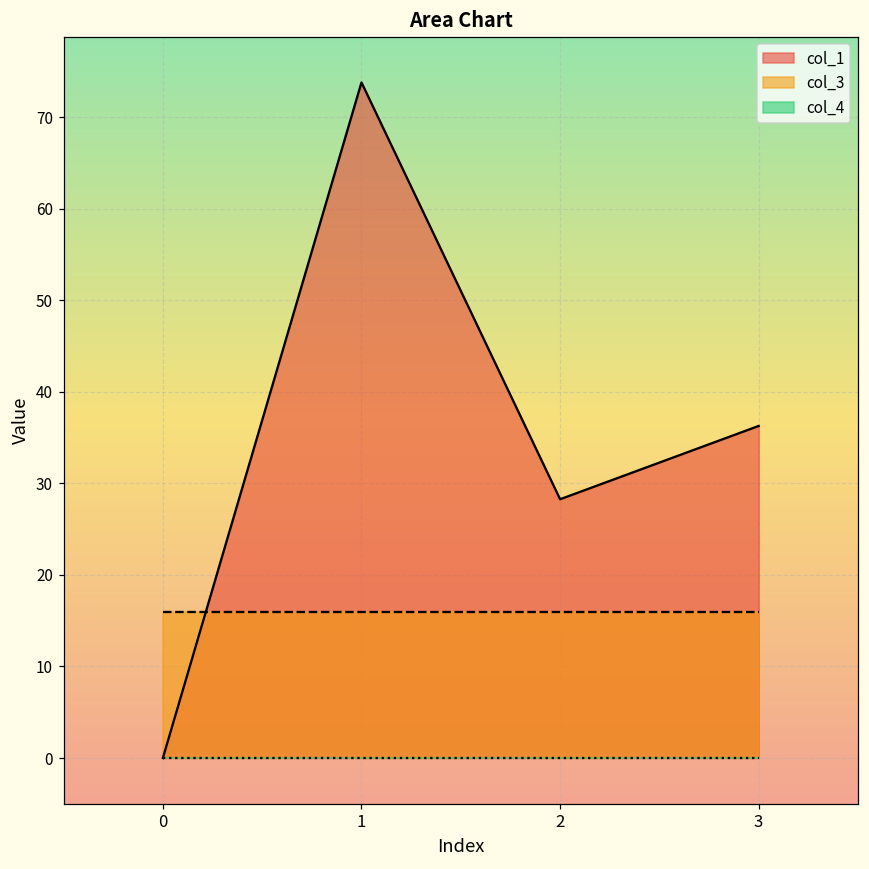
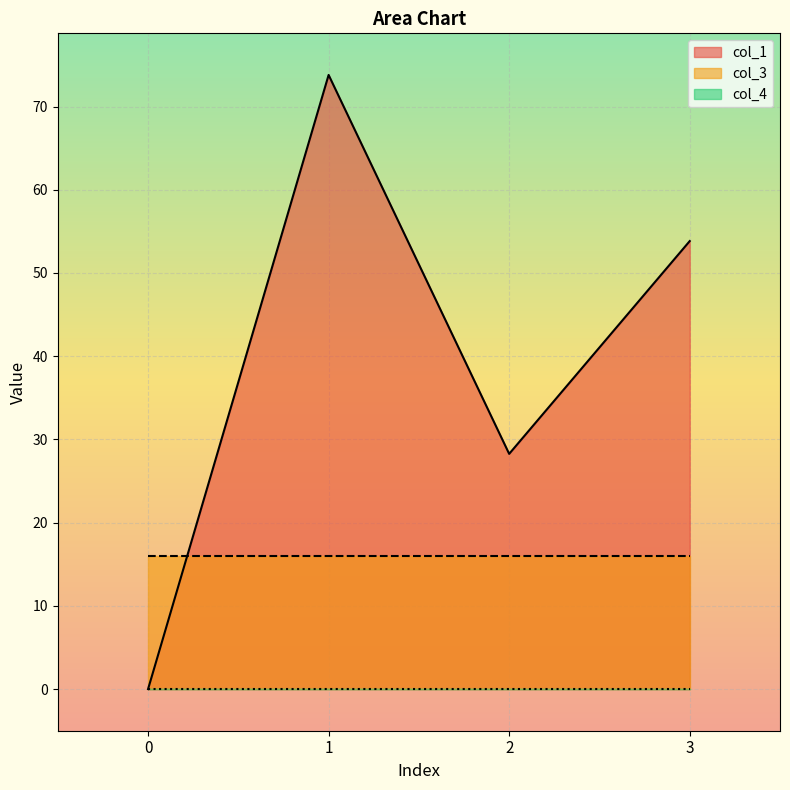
col_1, 3: 36 -> 54
